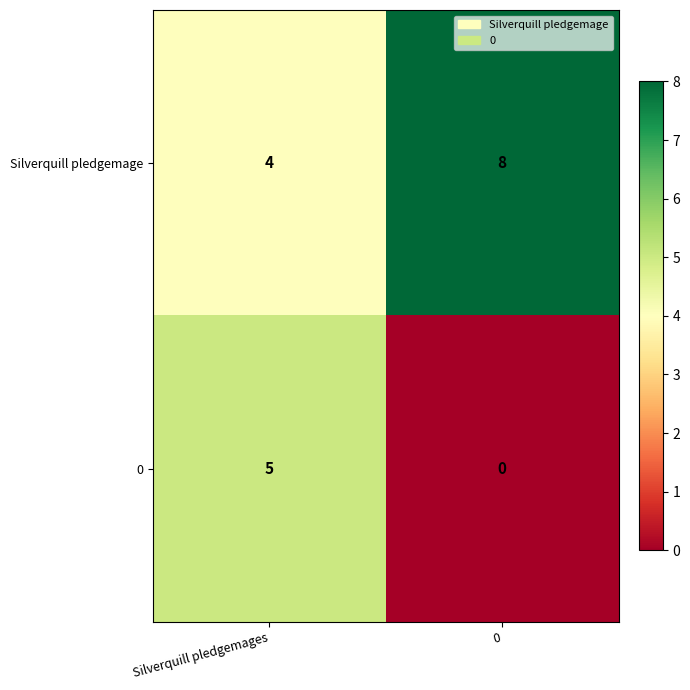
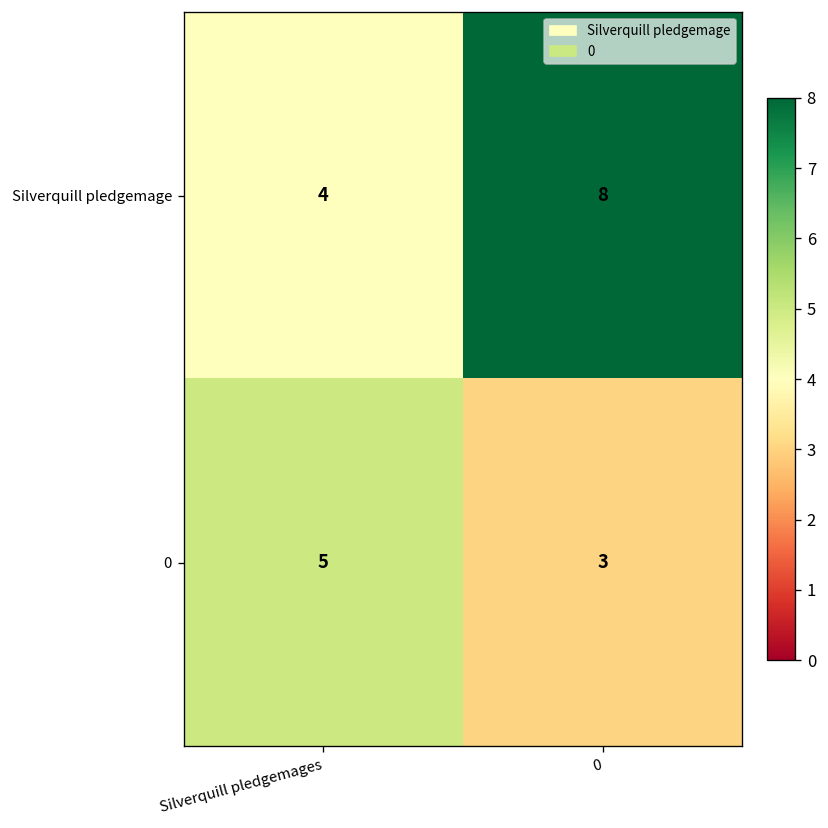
0, 0: 0 -> 3
